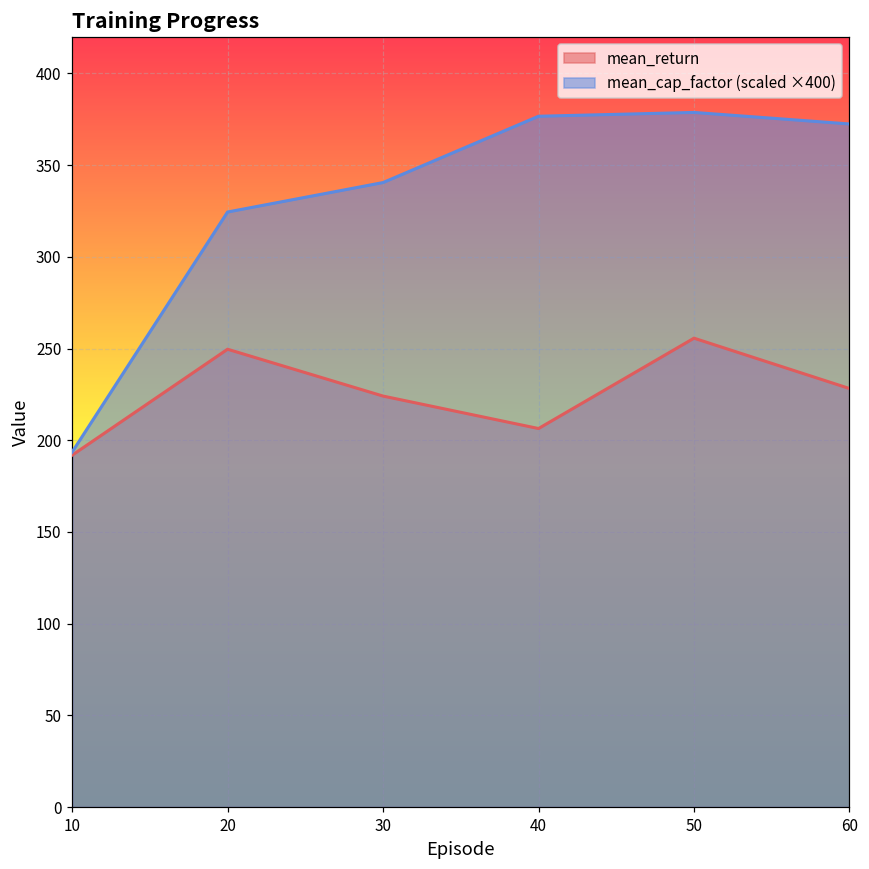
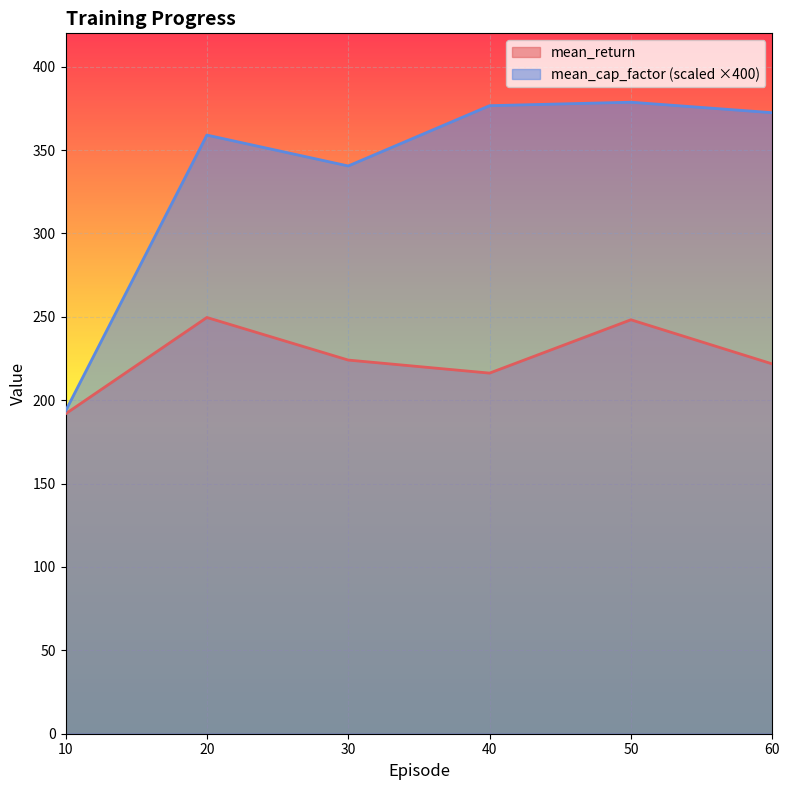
mean_cap_factor (scaled ×400), 20: 324 -> 359
mean_return, 40: 206 -> 216
mean_return, 50: 256 -> 248
mean_return, 60: 228 -> 222
